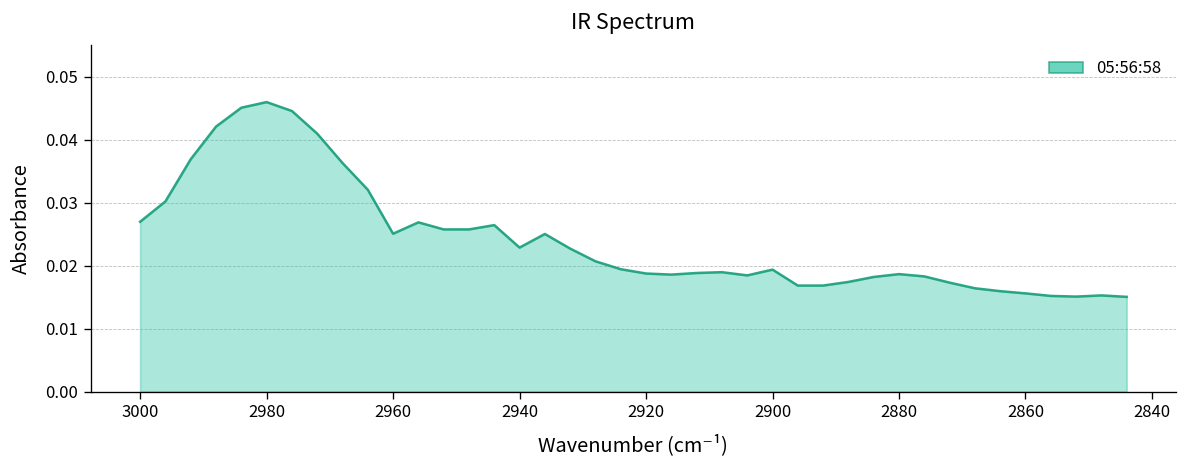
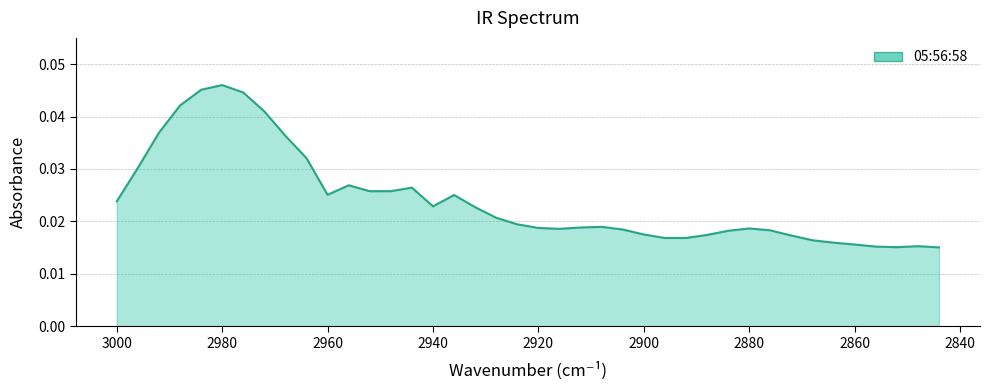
3000: 0.027 -> 0.024
2900: 0.019 -> 0.018
